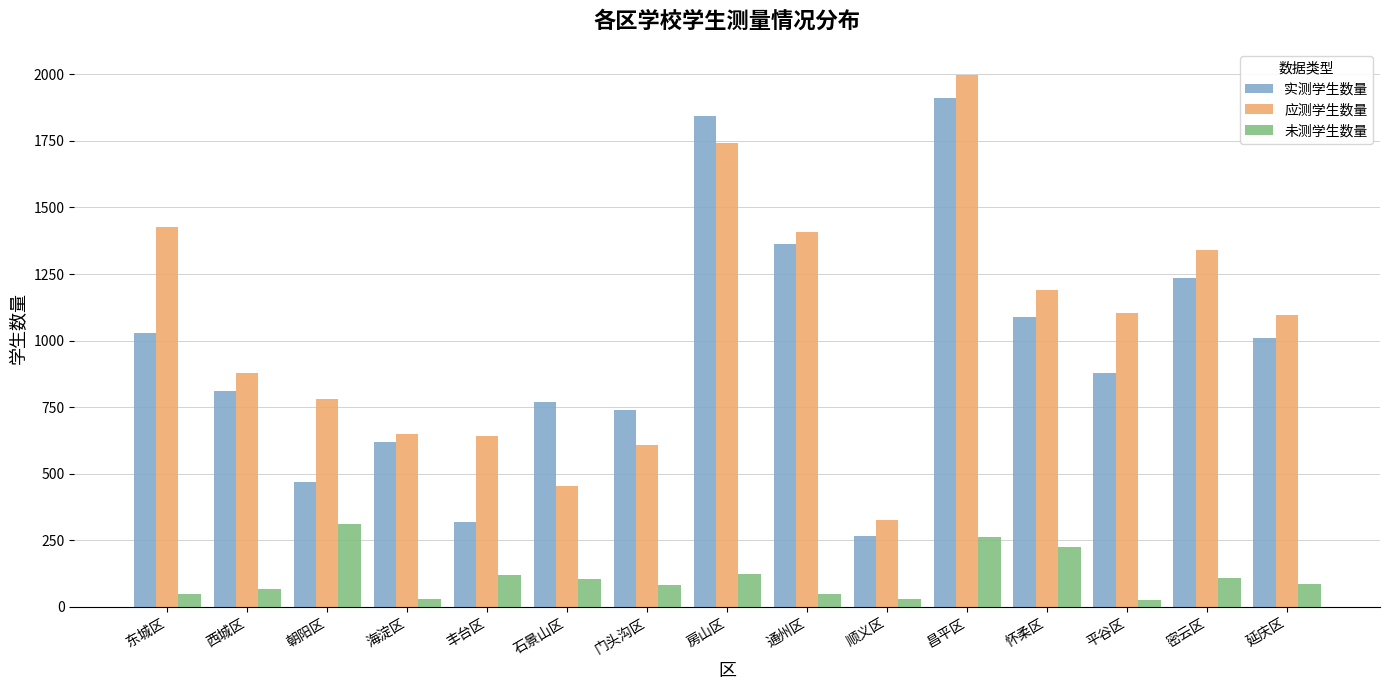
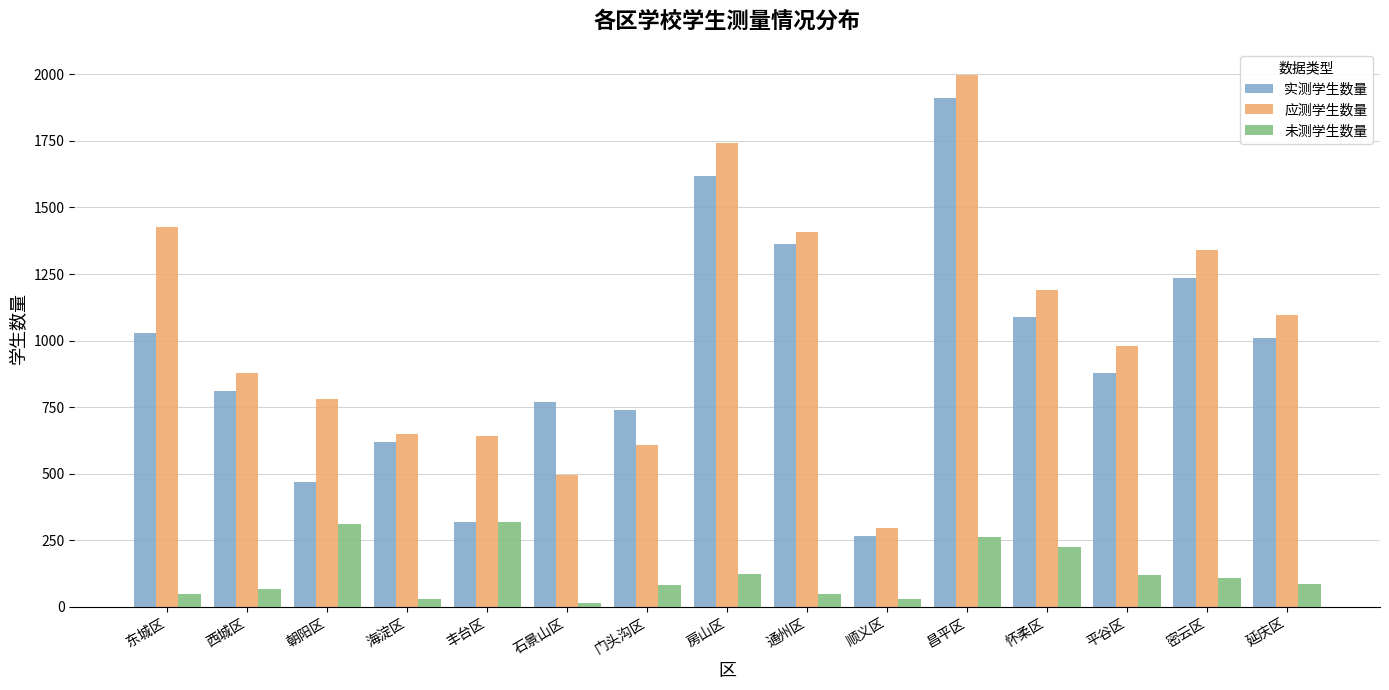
未测学生数量, 丰台区: 120 -> 320
应测学生数量, 石景山区: 450 -> 490
未测学生数量, 石景山区: 110 -> 10
实测学生数量, 房山区: 1850 -> 1620
应测学生数量, 顺义区: 330 -> 300
应测学生数量, 平谷区: 1100 -> 980
未测学生数量, 平谷区: 30 -> 120
